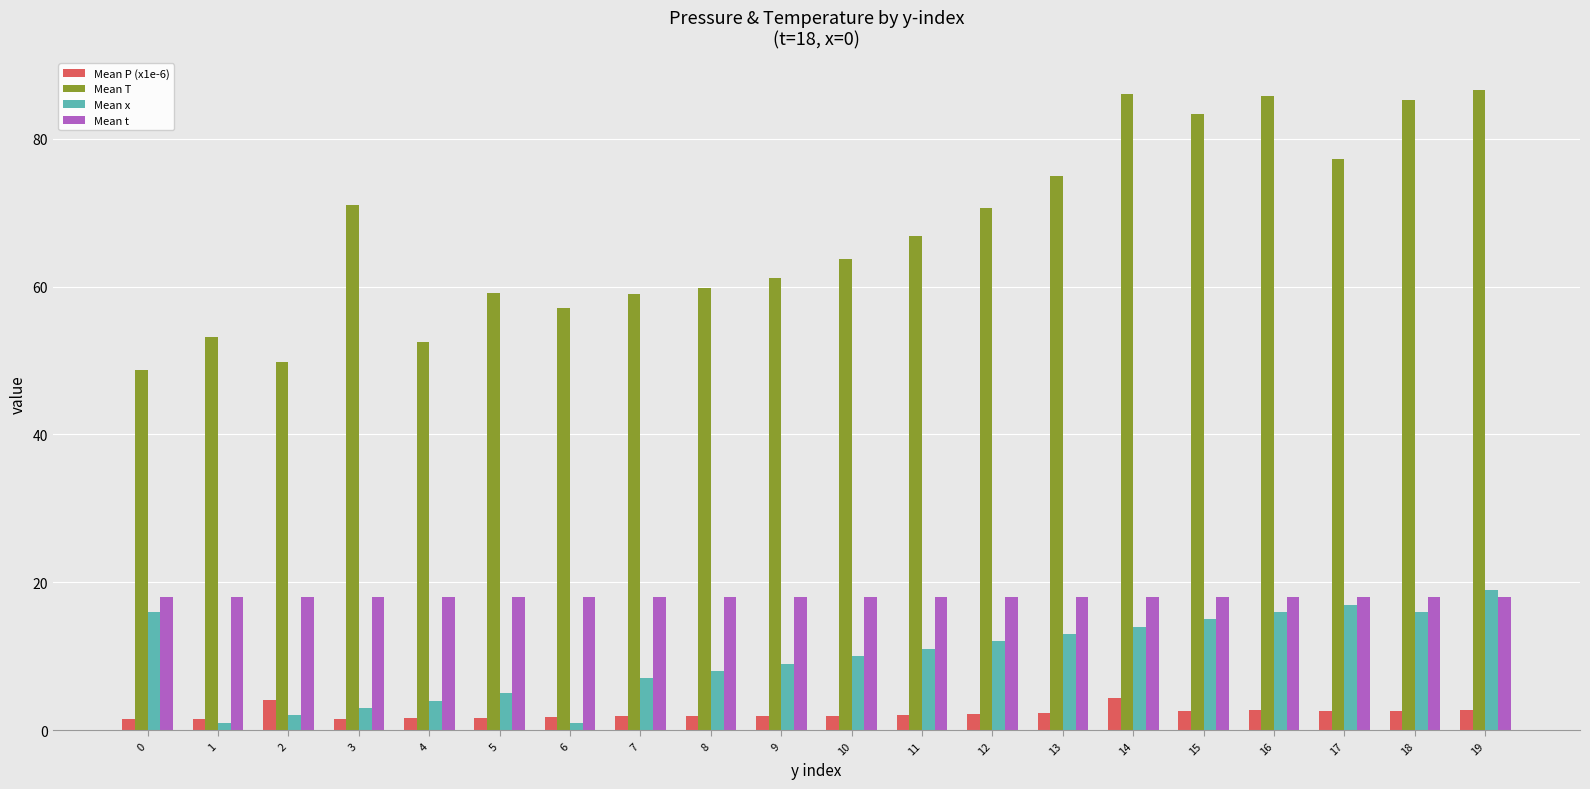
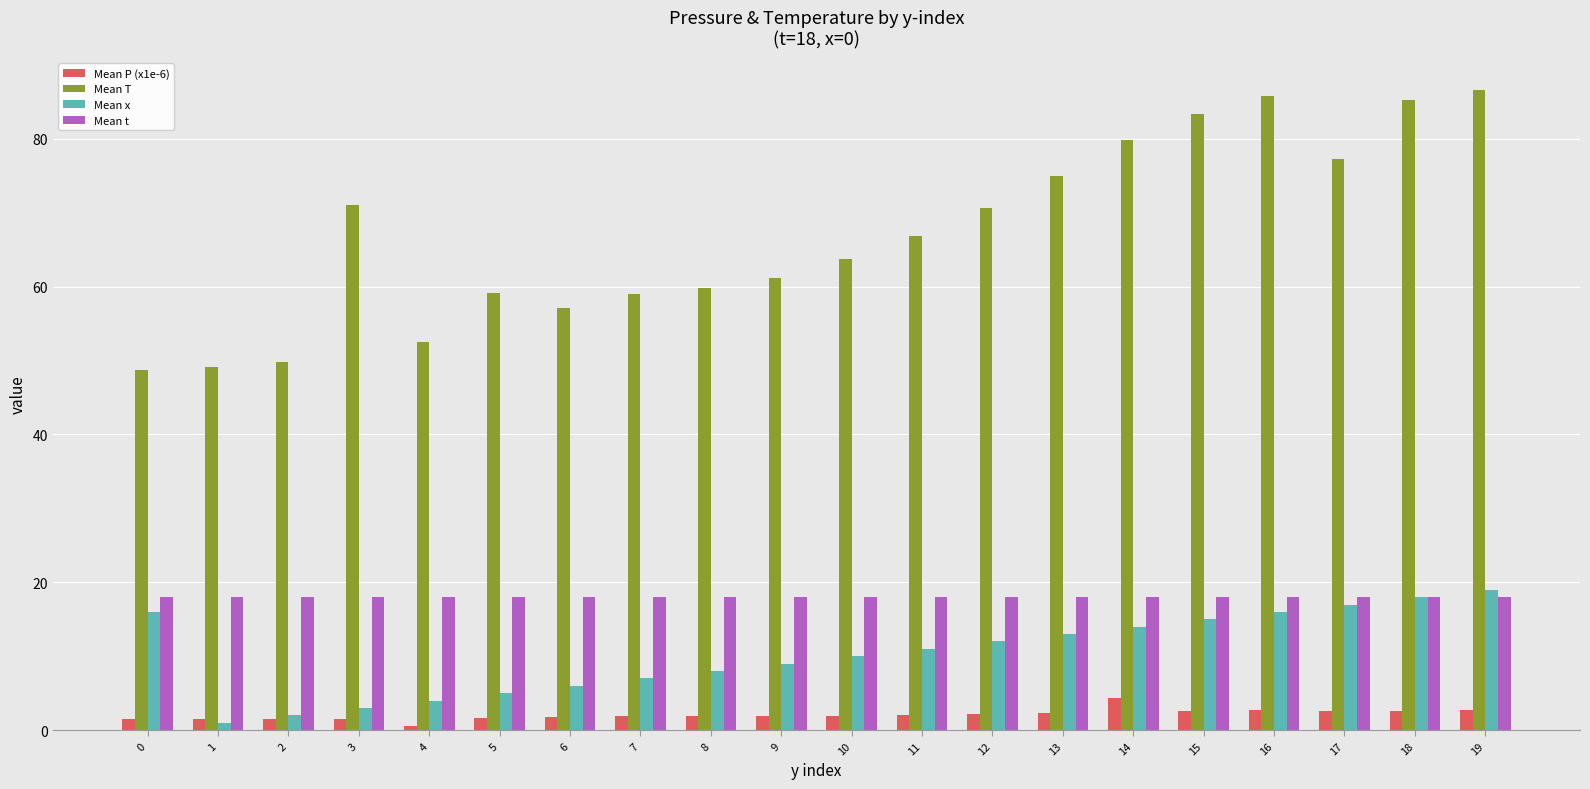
Mean T, 1: 53 -> 49
Mean P (x1e-6), 2: 4 -> 2
Mean P (x1e-6), 4: 2 -> 1
Mean x, 6: 1 -> 6
Mean T, 14: 86 -> 80
Mean x, 18: 16 -> 18
